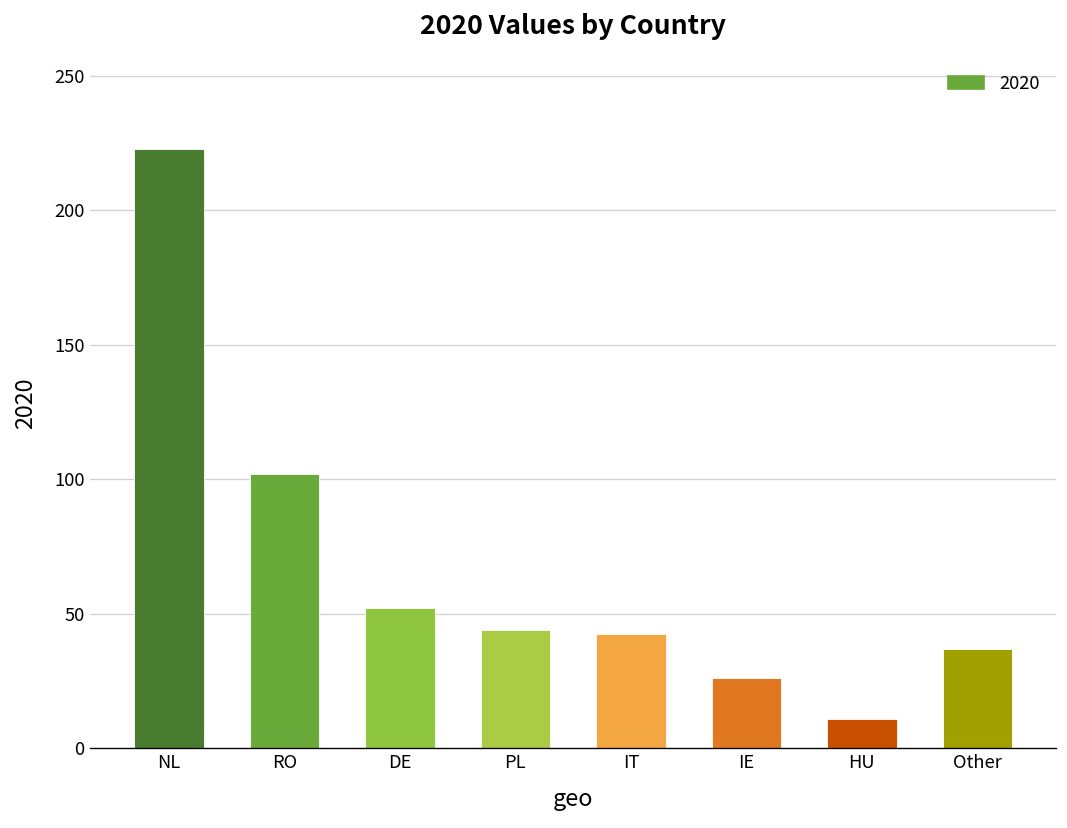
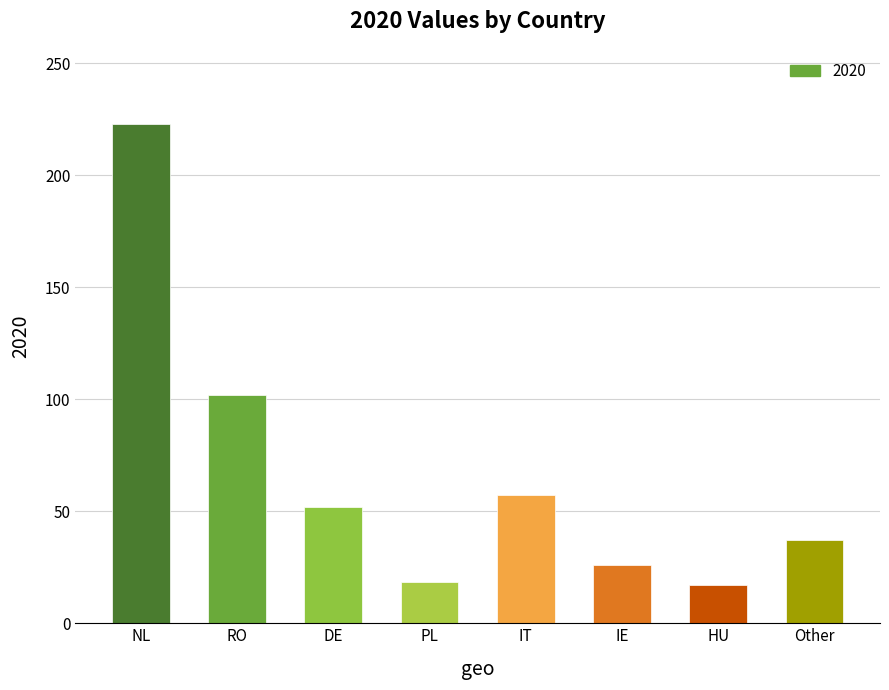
PL: 44 -> 19
IT: 42 -> 57
HU: 11 -> 17
